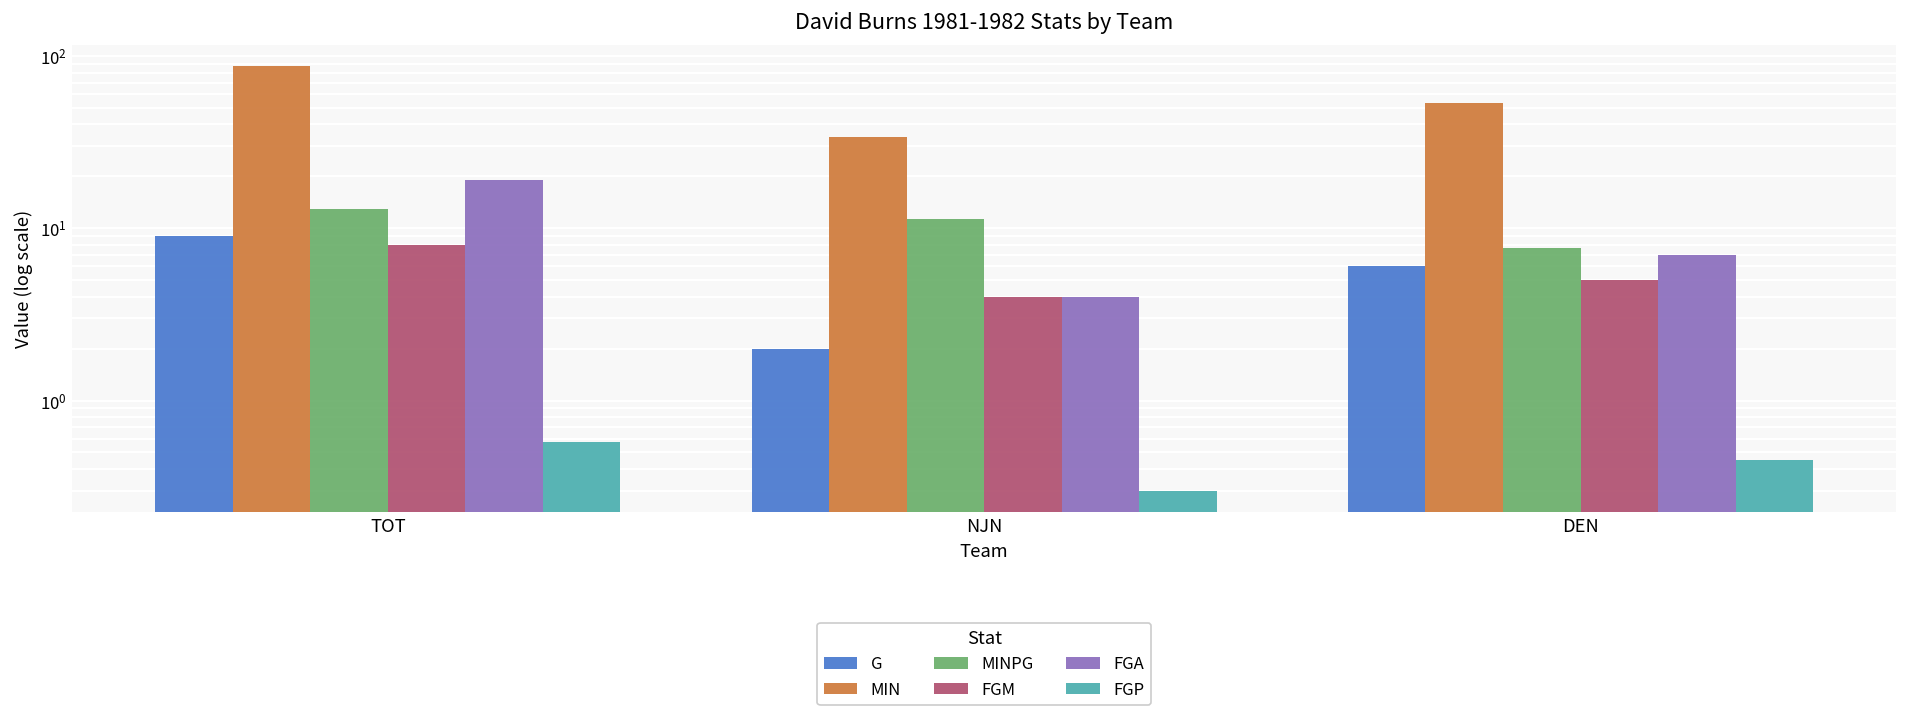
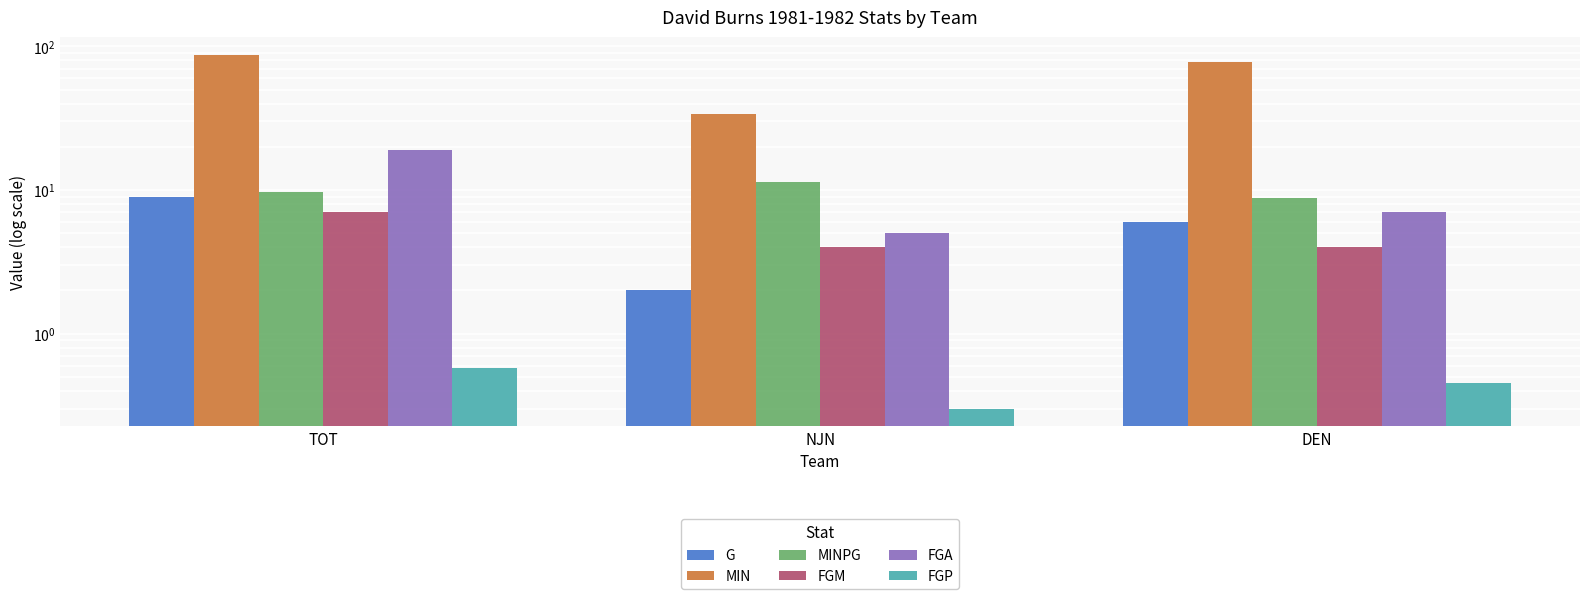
MINPG, TOT: 13 -> 10
FGM, TOT: 8 -> 7
FGA, NJN: 4 -> 5
MIN, DEN: 53 -> 80
MINPG, DEN: 8 -> 9
FGM, DEN: 5 -> 4
